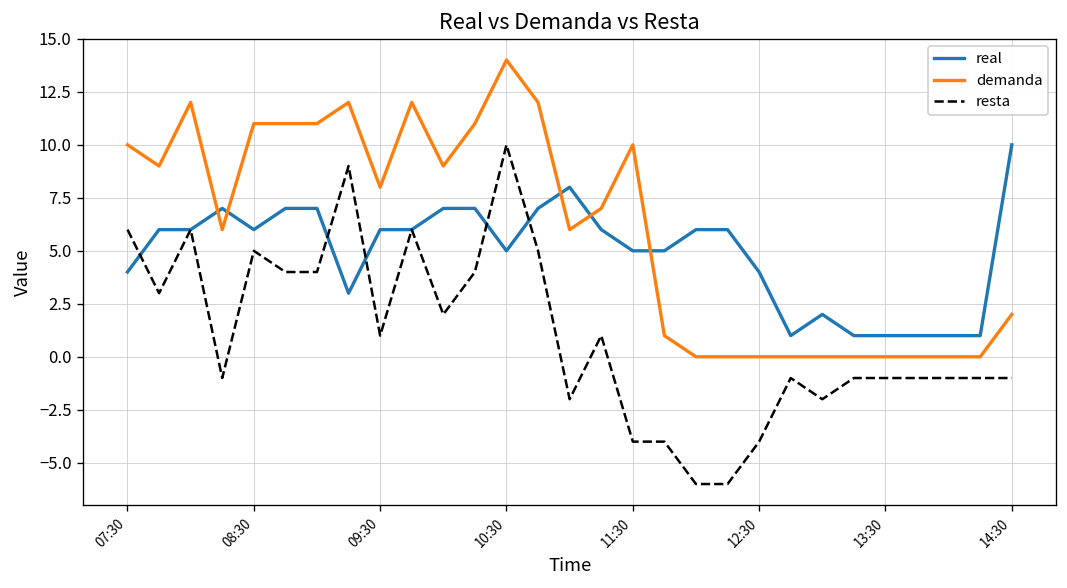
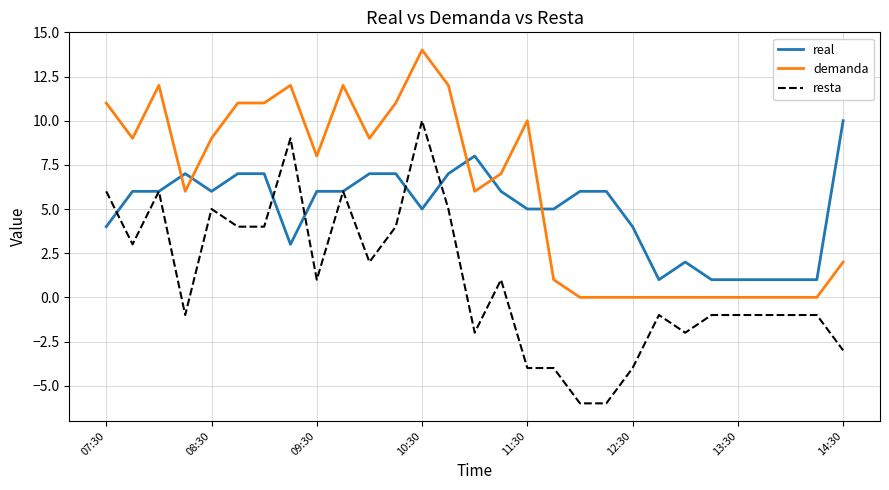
demanda, 07:30: 10 -> 11
demanda, 08:30: 11 -> 9
resta, 14:30: -1 -> -3
